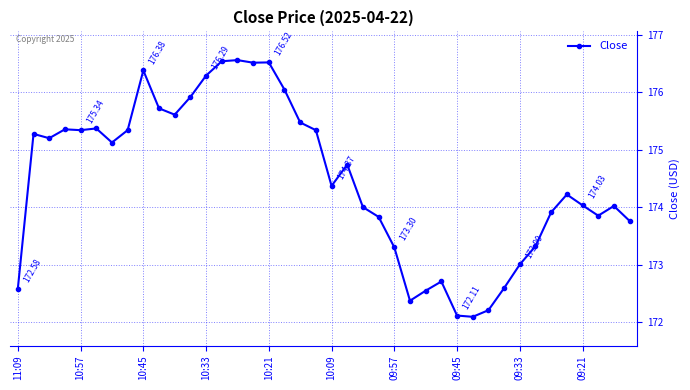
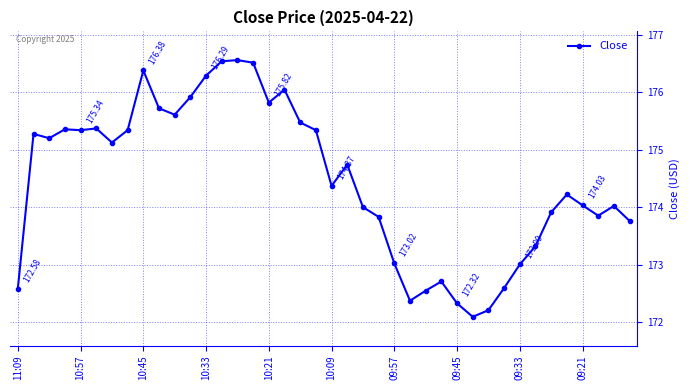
10:21: 176.52 -> 175.82
09:57: 173.30 -> 173.02
09:45: 172.11 -> 172.32
